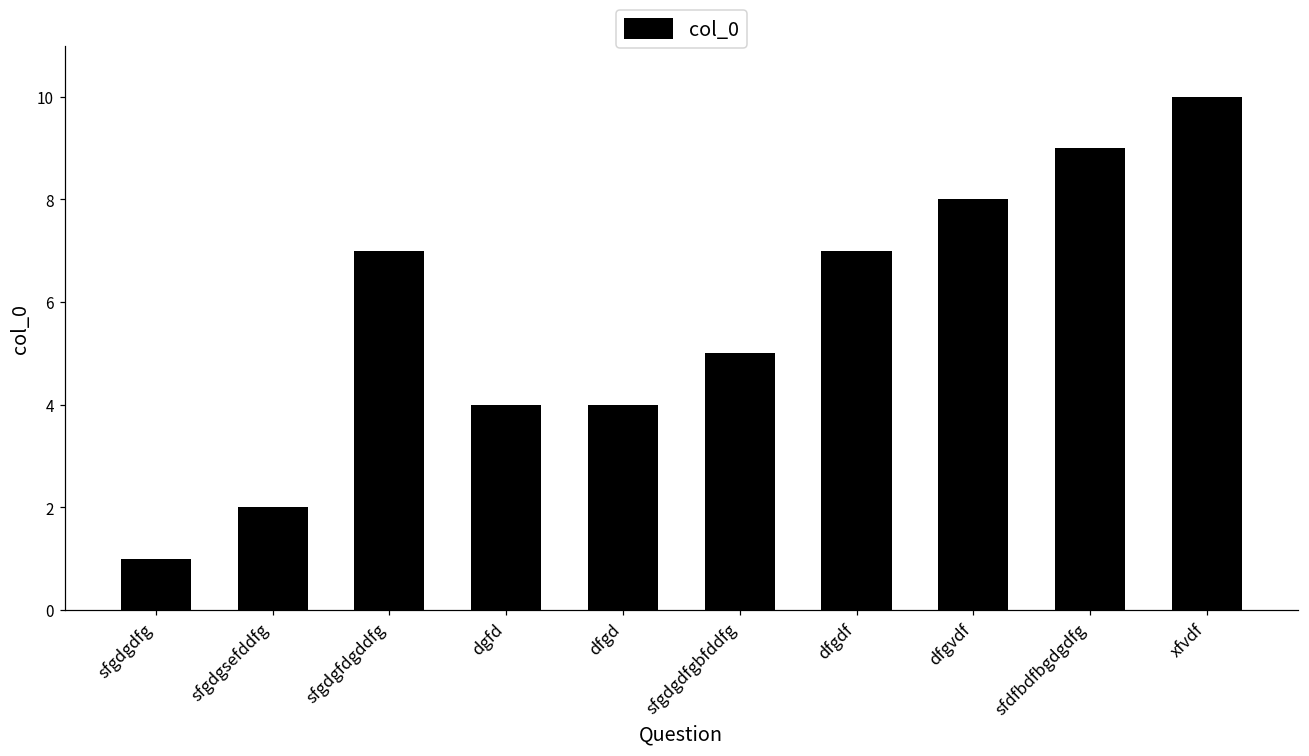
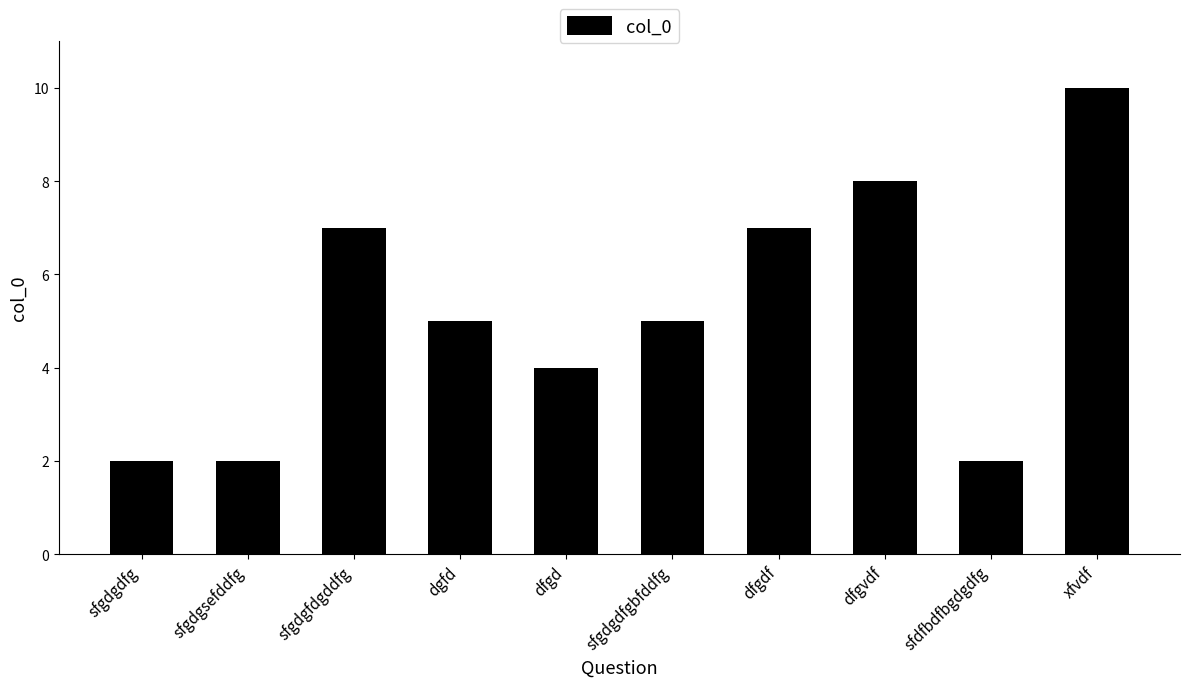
sfgdgdfg: 1 -> 2
dgfd: 4 -> 5
sfdfbdfbgdgdfg: 9 -> 2
